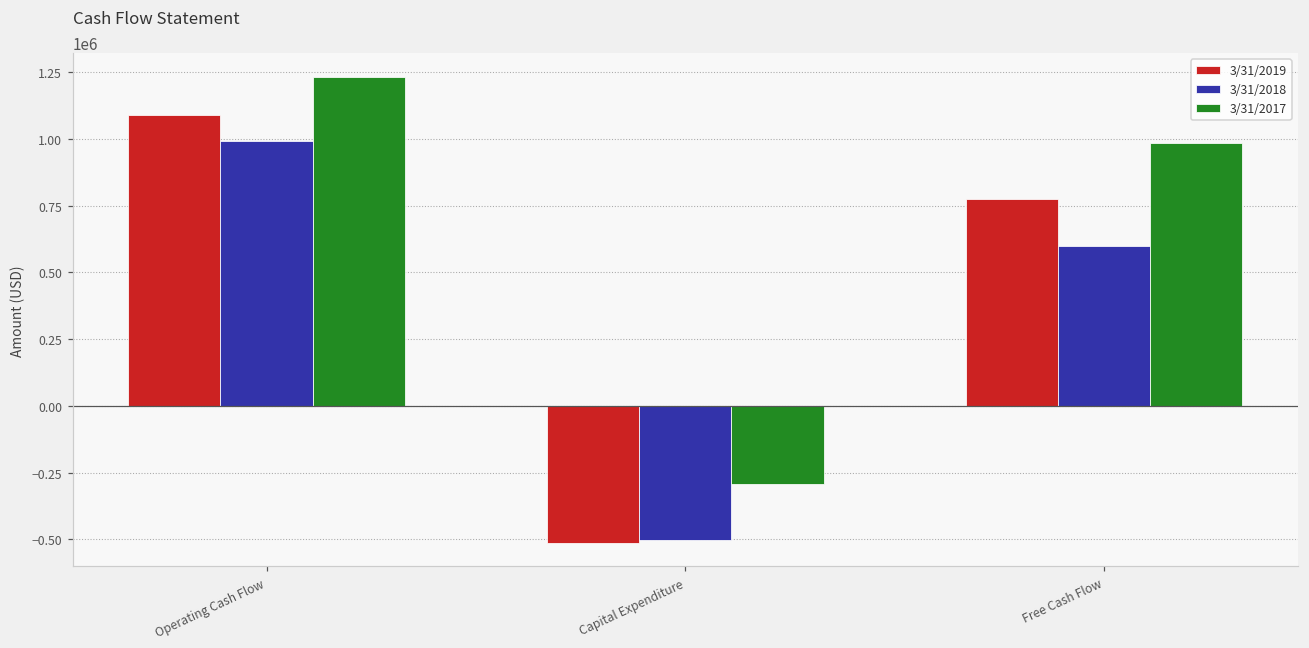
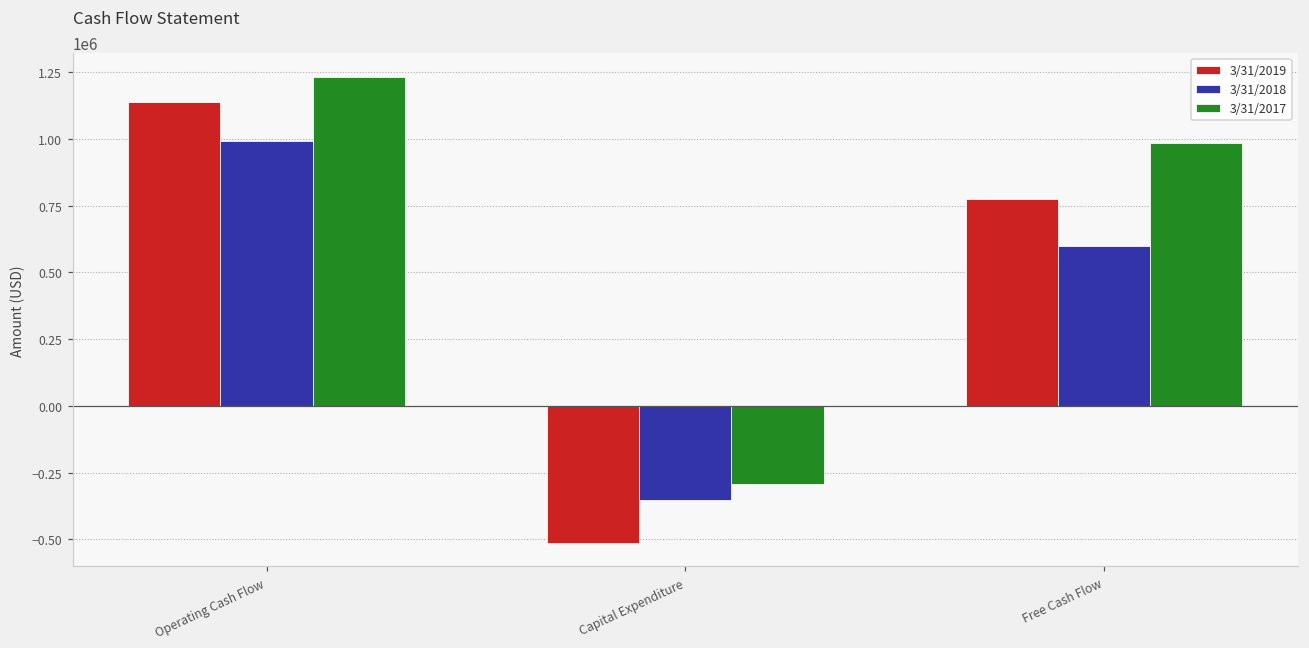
3/31/2019, Operating Cash Flow: 1090000 -> 1140000
3/31/2018, Capital Expenditure: -500000 -> -350000
